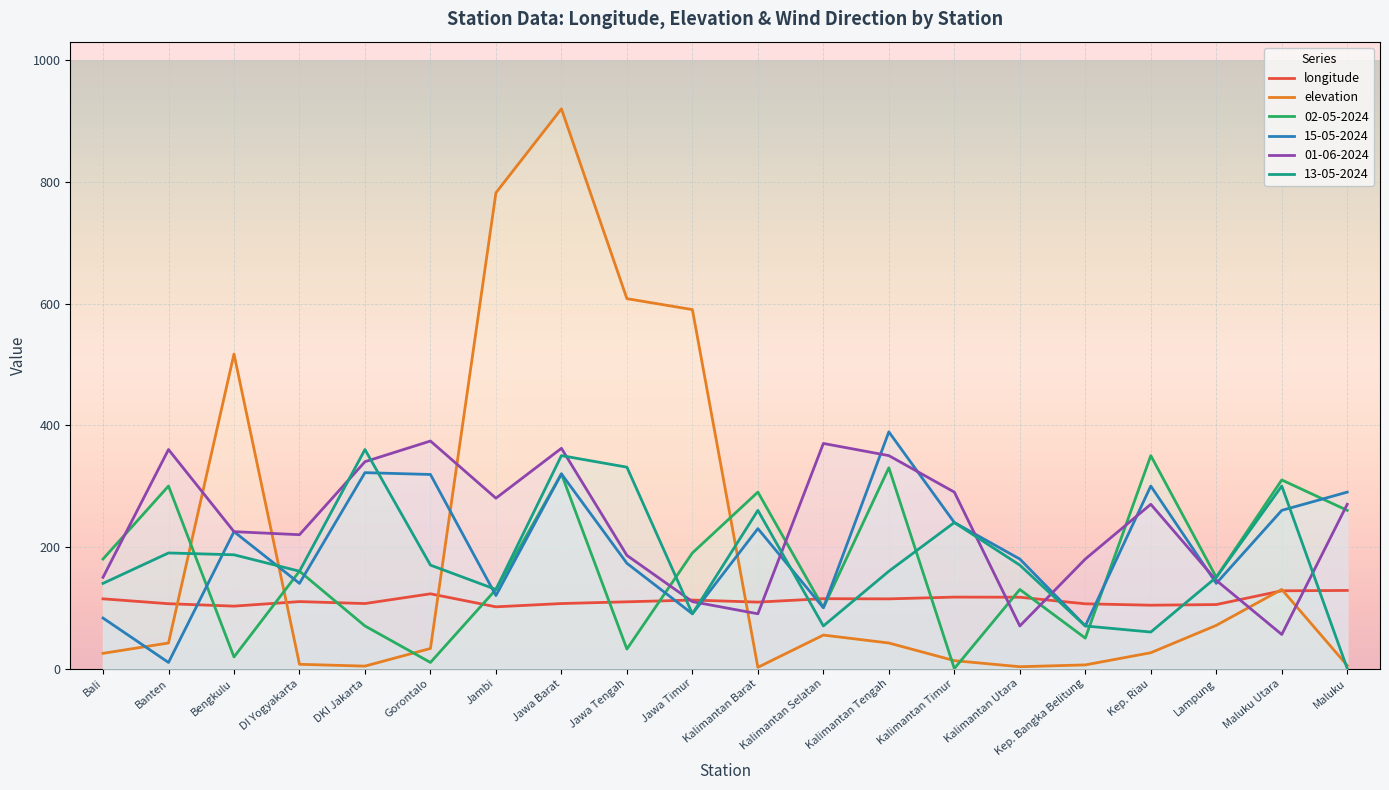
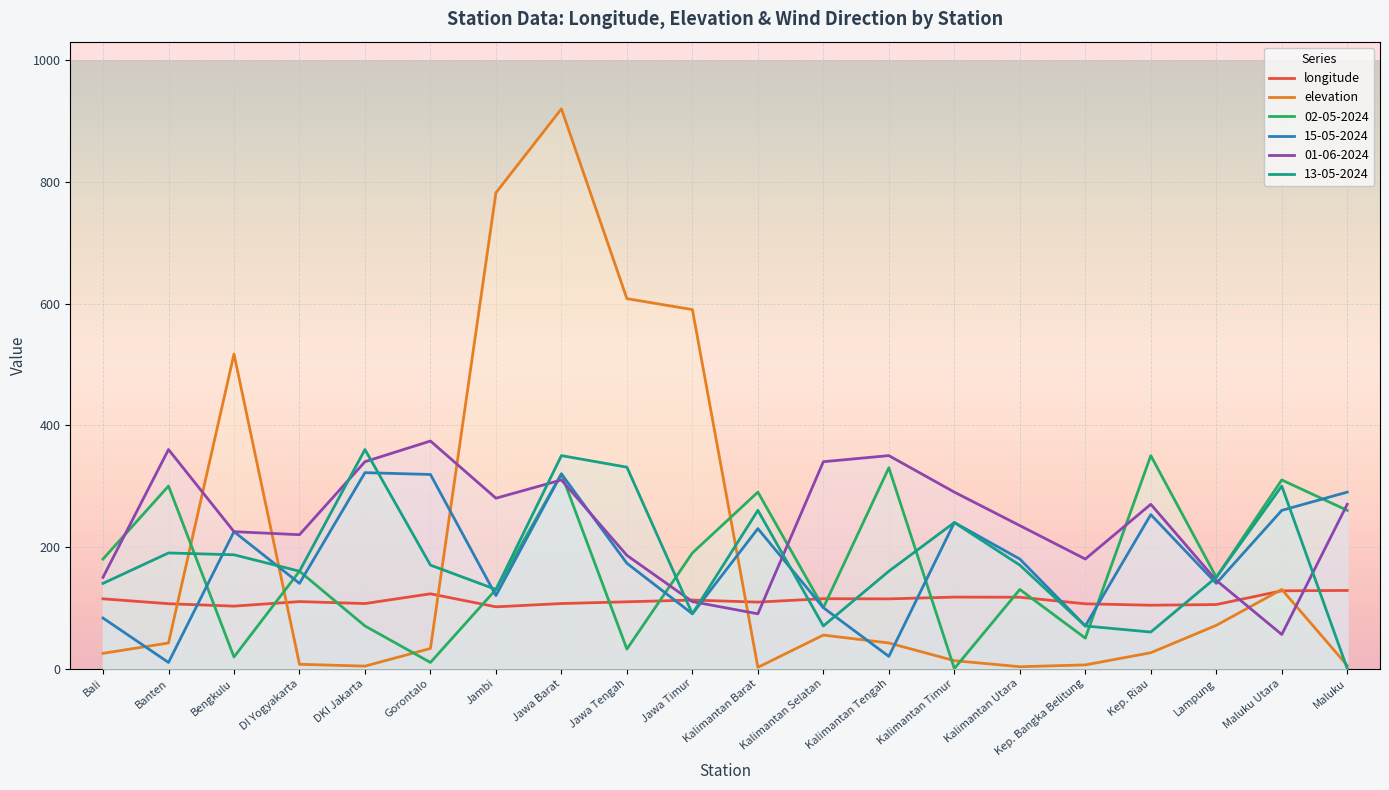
01-06-2024, Jawa Barat: 360 -> 310
01-06-2024, Kalimantan Selatan: 370 -> 340
15-05-2024, Kalimantan Tengah: 390 -> 20
01-06-2024, Kalimantan Utara: 70 -> 240
15-05-2024, Kep. Riau: 300 -> 250
